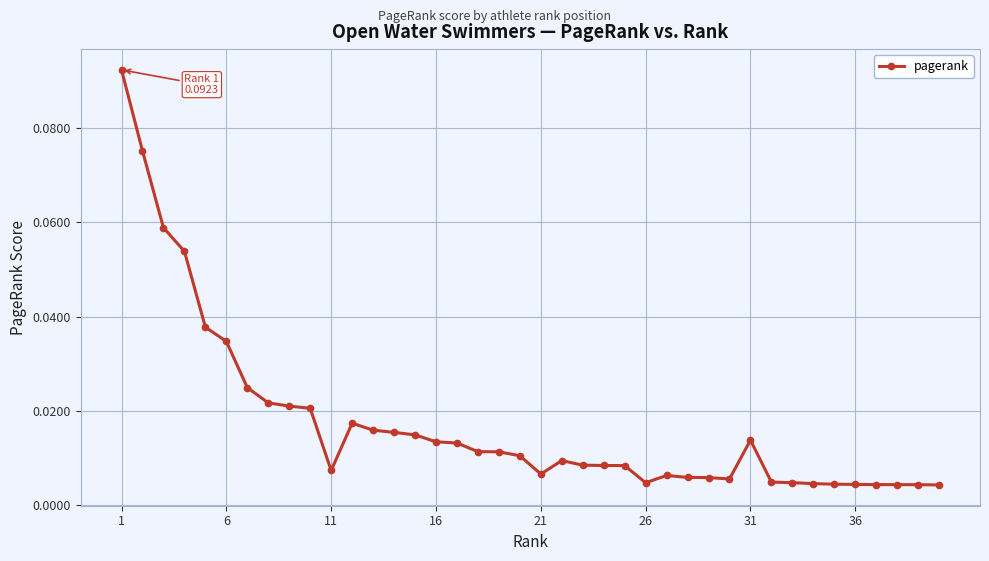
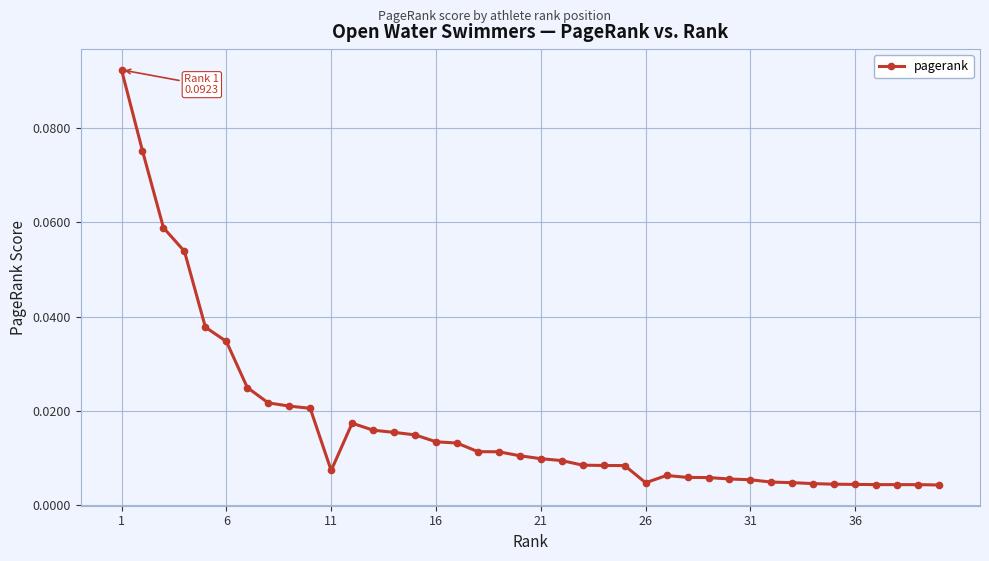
21: 0.007 -> 0.010
31: 0.014 -> 0.005
